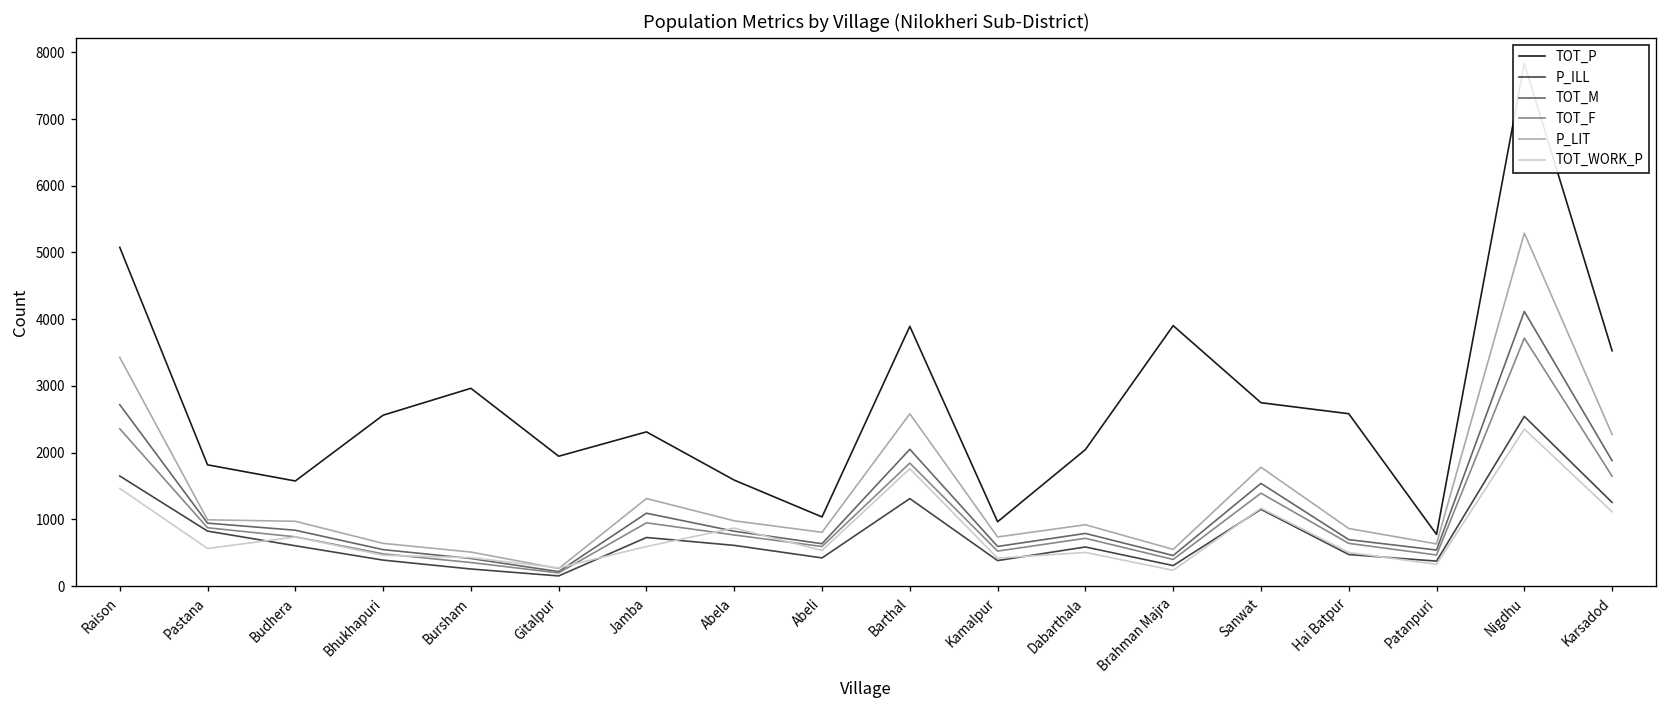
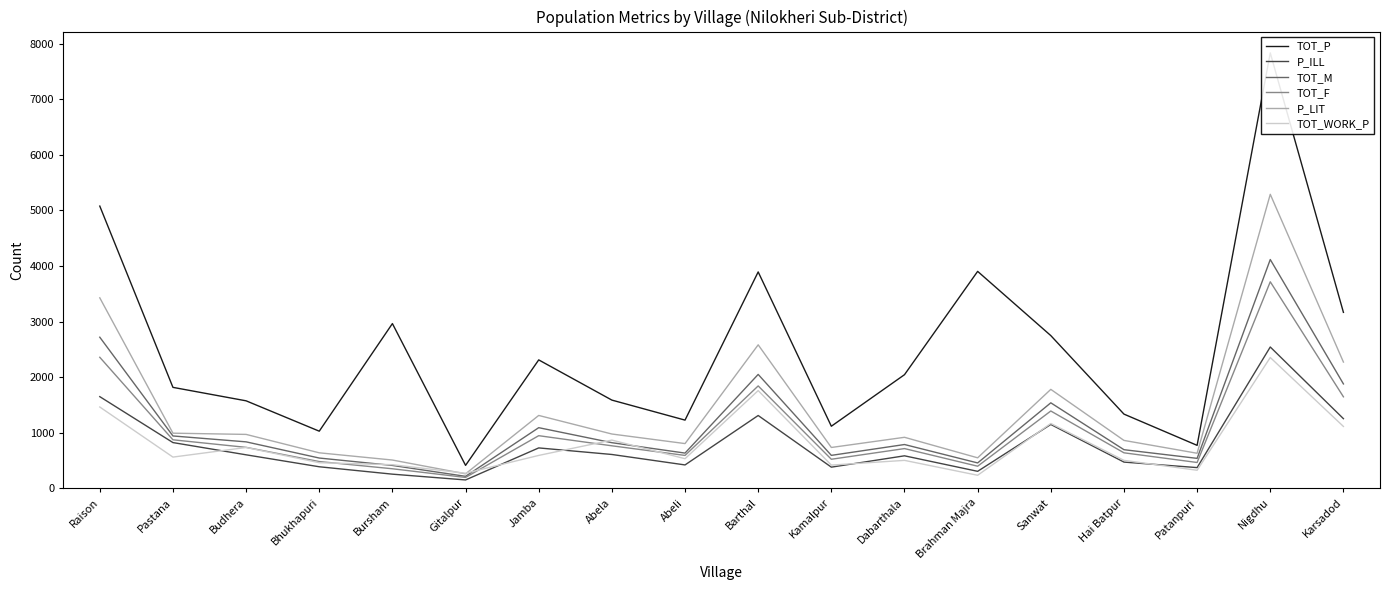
TOT_P, Bhukhapuri: 2600 -> 1000
TOT_P, Gitalpur: 1900 -> 400
TOT_P, Abeli: 1000 -> 1200
TOT_P, Kamalpur: 1000 -> 1100
TOT_P, Hai Batpur: 2600 -> 1300
TOT_P, Karsadod: 3500 -> 3200
